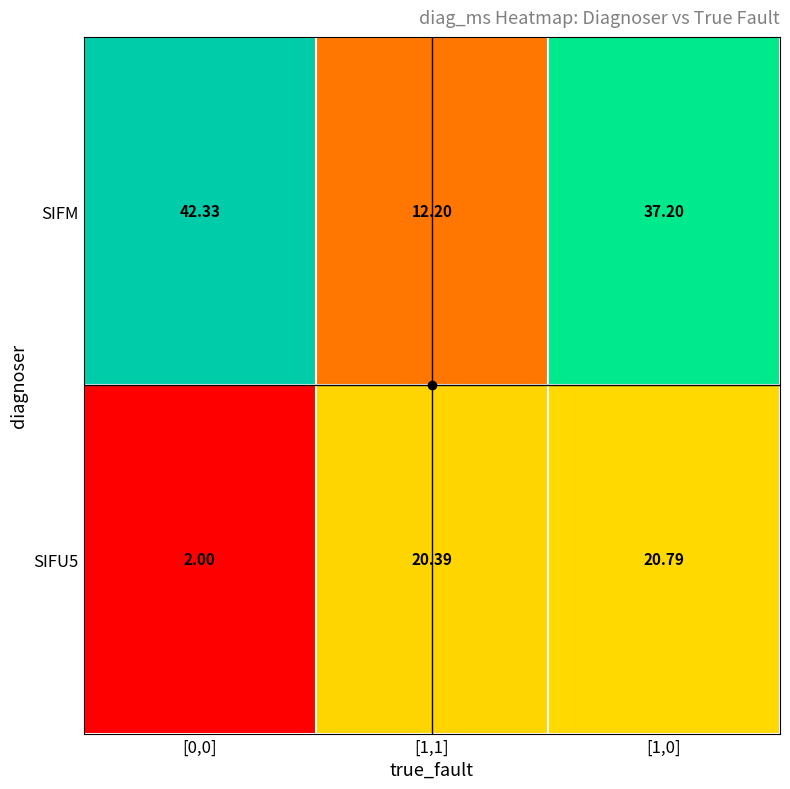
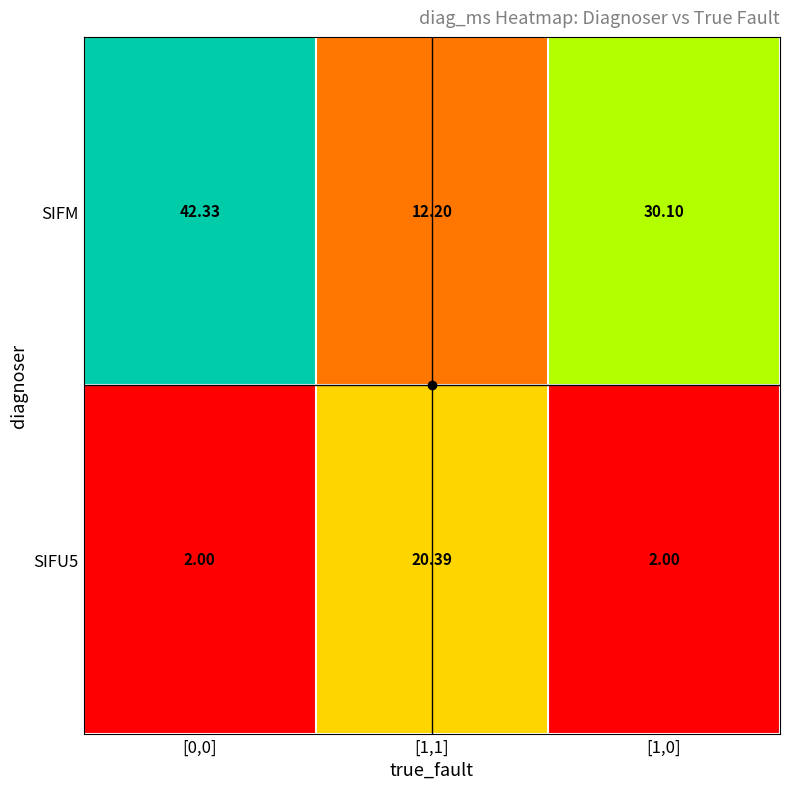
SIFM, [1,0]: 37.20 -> 30.10
SIFU5, [1,0]: 20.79 -> 2.00
